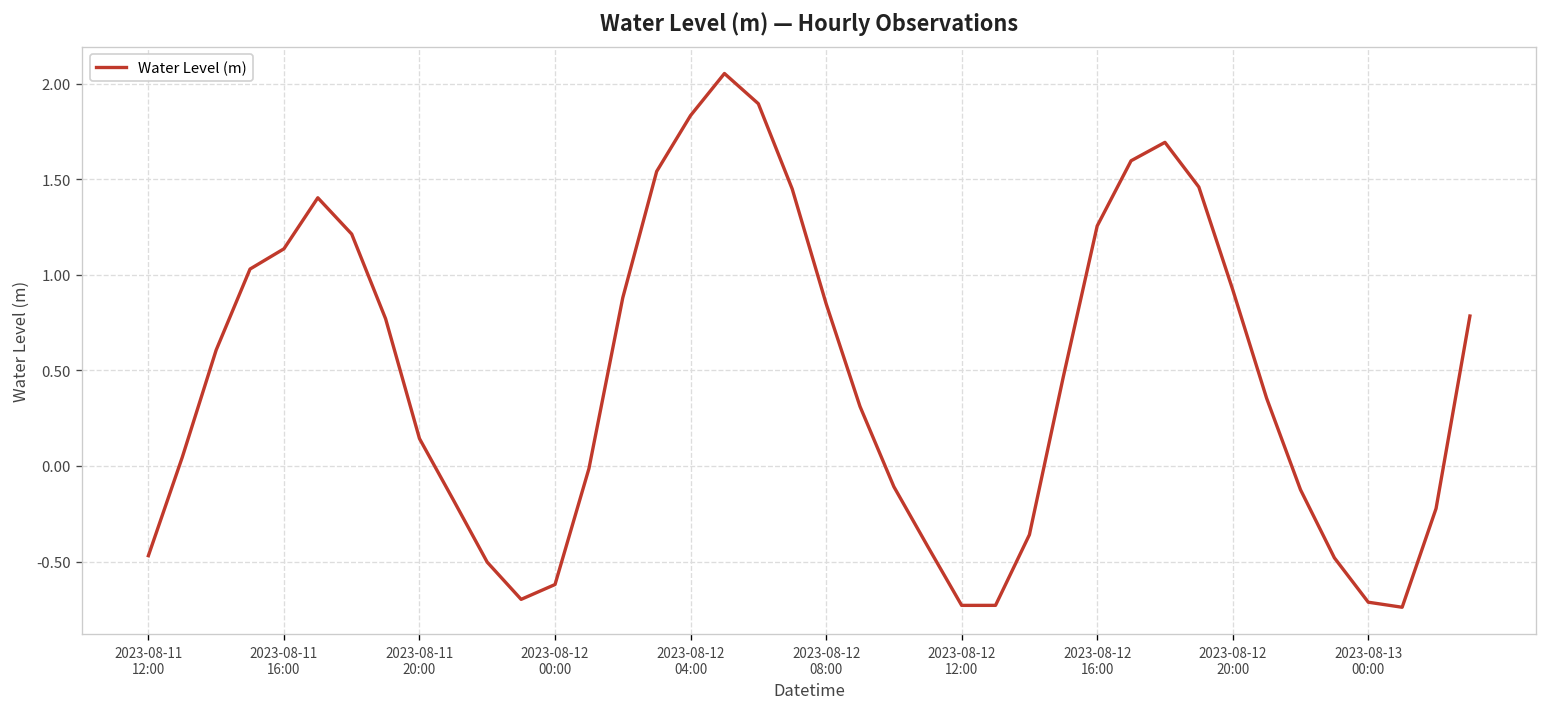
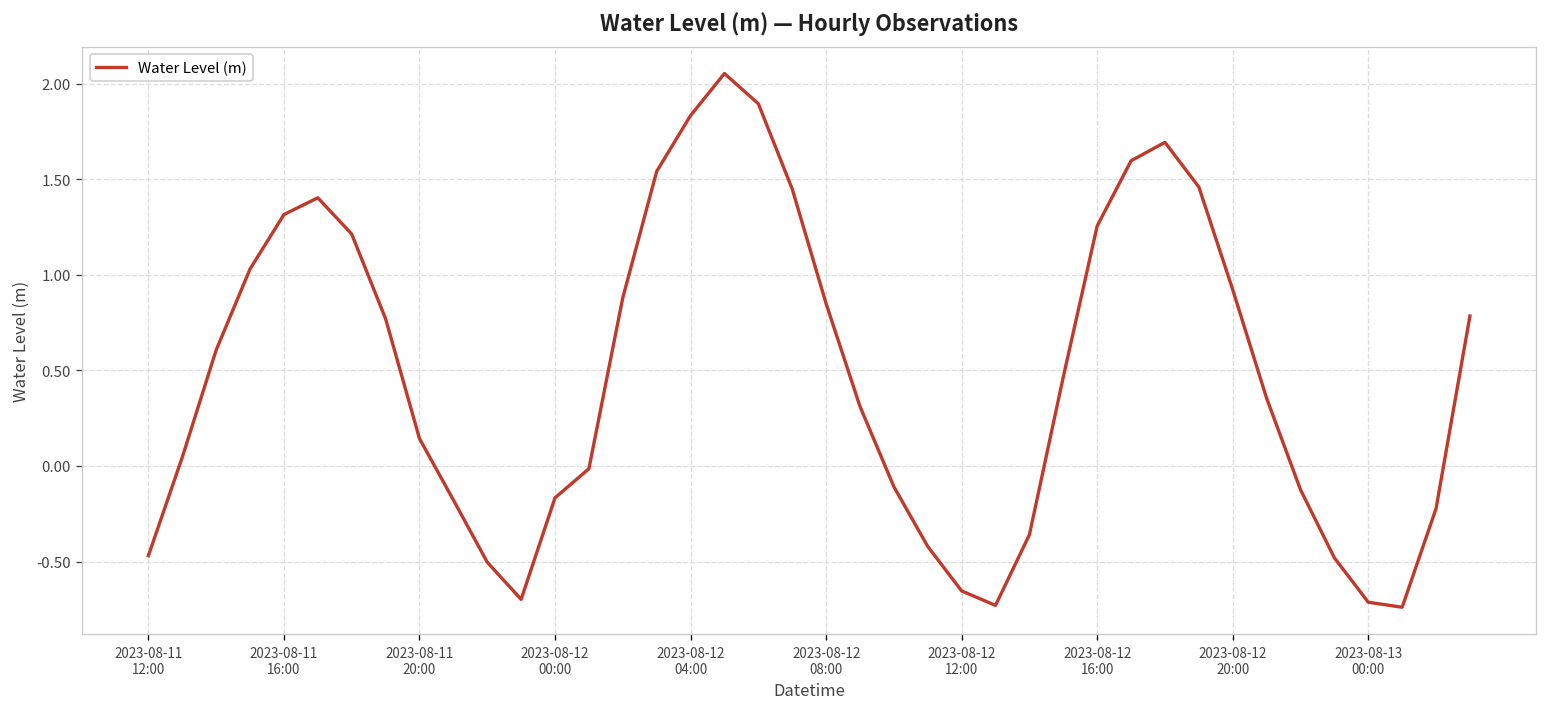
2023-08-11 16:00: 1.14 -> 1.32
2023-08-12 00:00: -0.62 -> -0.17
2023-08-12 12:00: -0.73 -> -0.65
